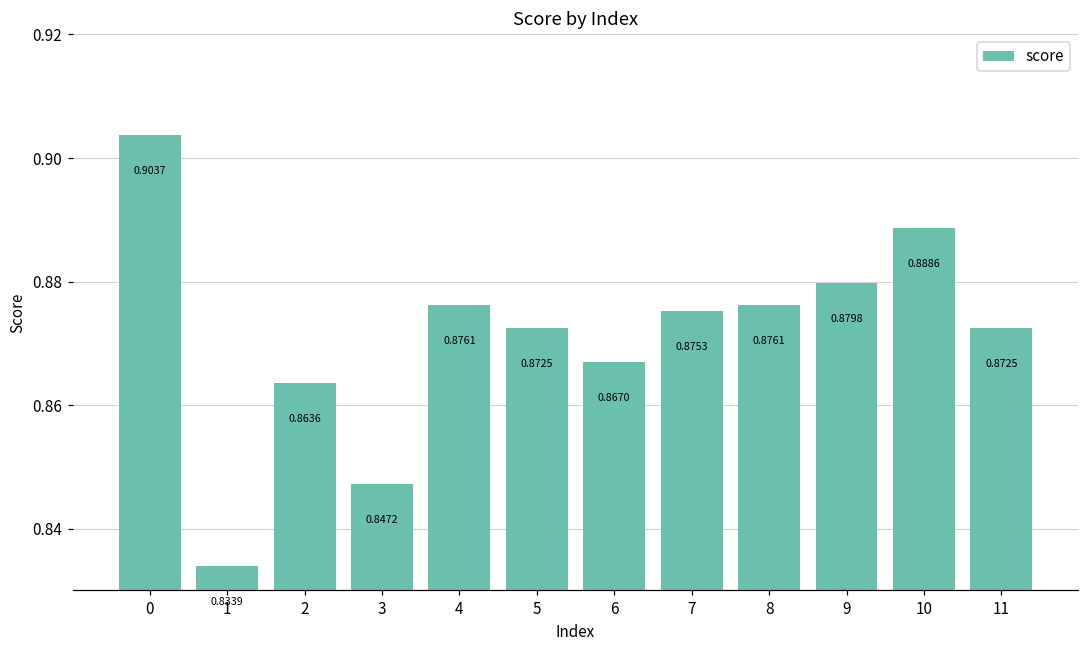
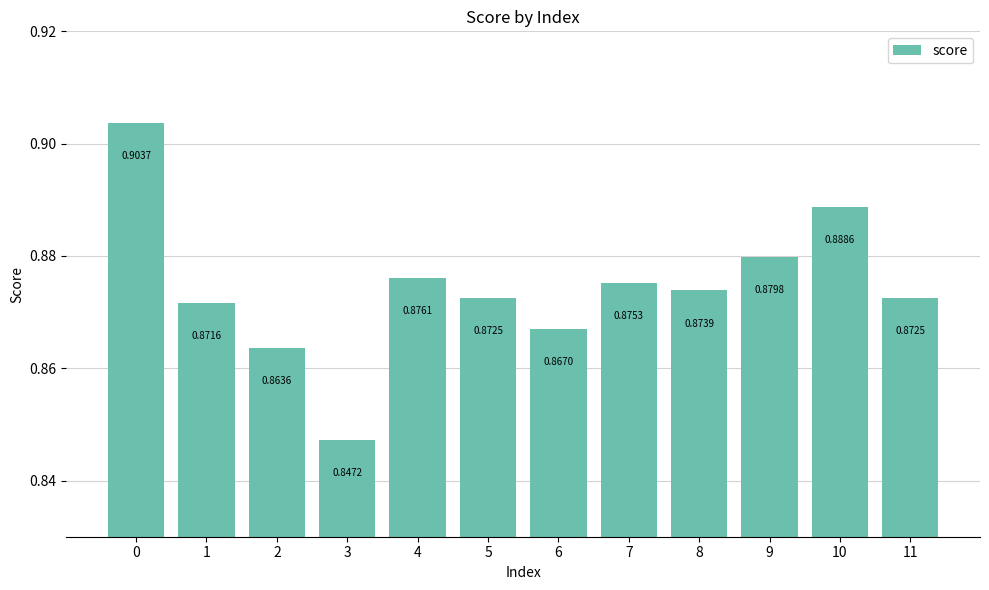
1: 0.8339 -> 0.8716
8: 0.8761 -> 0.8739
